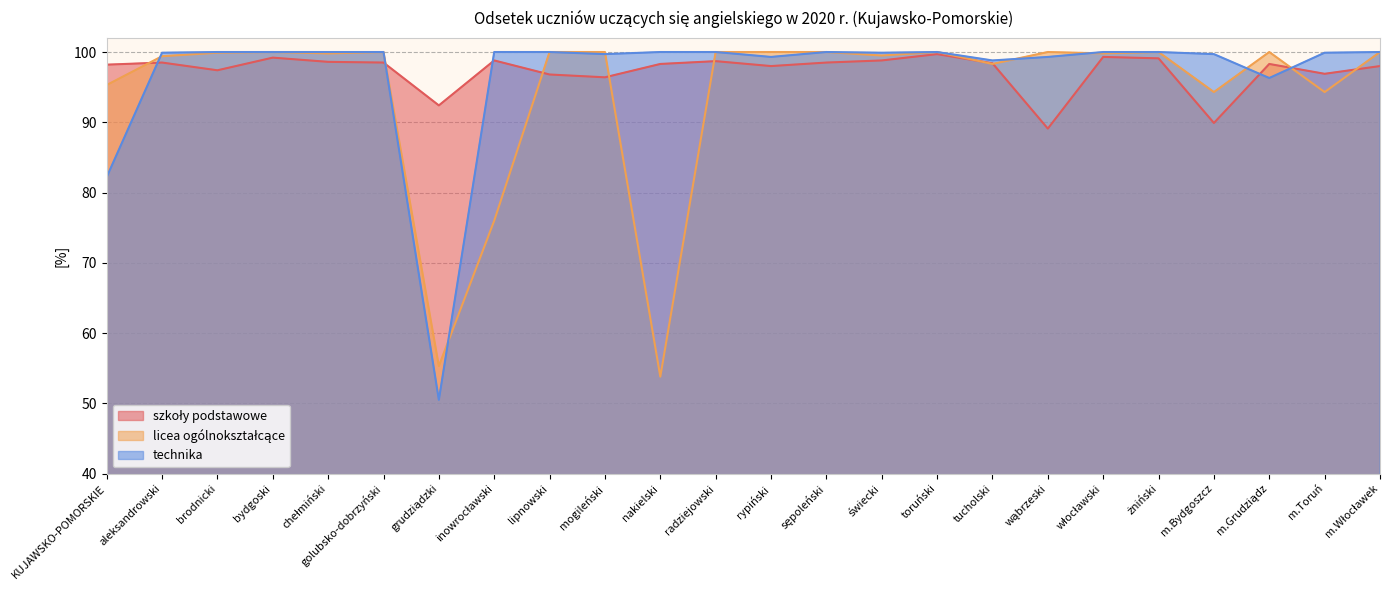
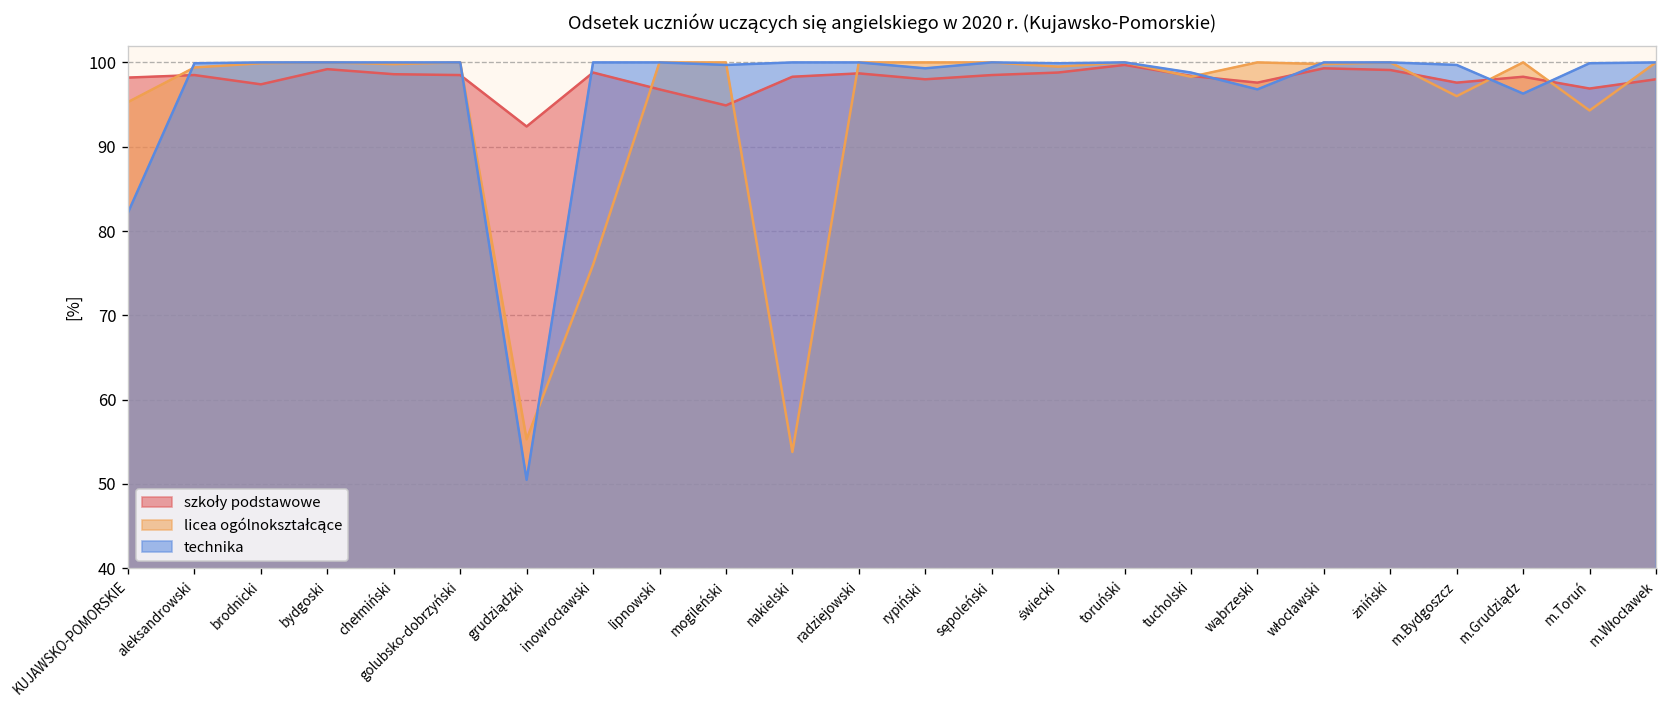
szkoły podstawowe, mogileński: 96 -> 95
szkoły podstawowe, wąbrzeski: 89 -> 98
technika, wąbrzeski: 99 -> 97
szkoły podstawowe, m.Bydgoszcz: 90 -> 98
licea ogólnokształcące, m.Bydgoszcz: 94 -> 96
